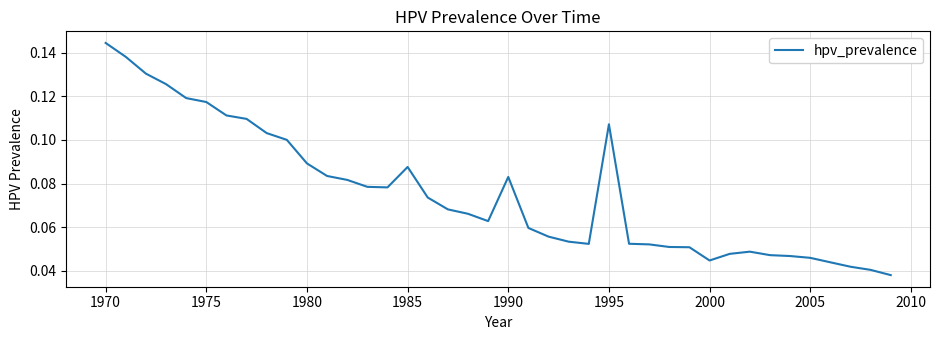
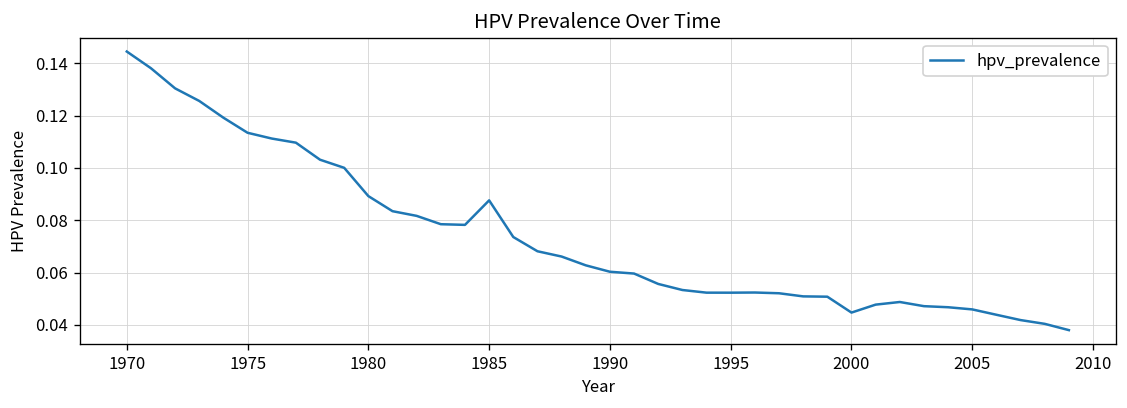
1975: 0.117 -> 0.113
1990: 0.083 -> 0.060
1995: 0.107 -> 0.052
